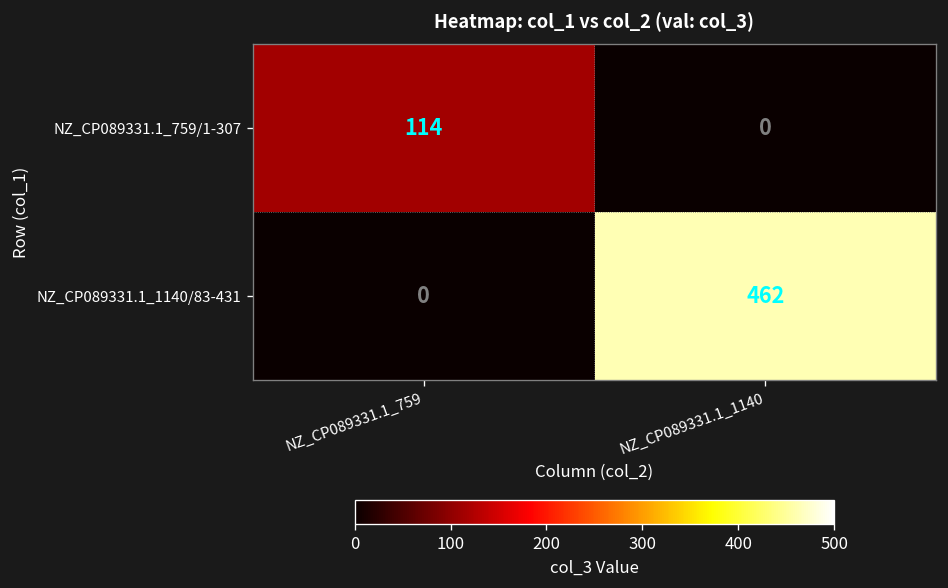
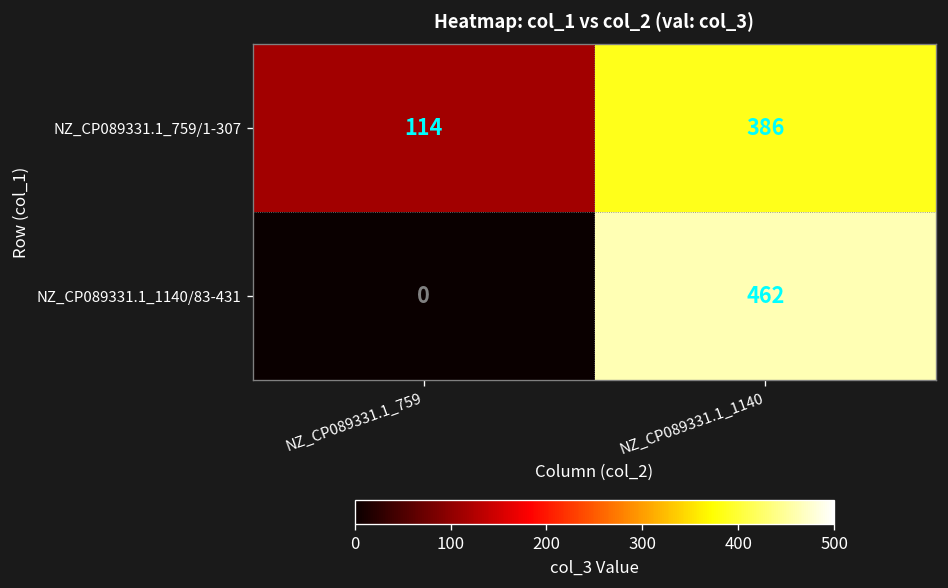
NZ_CP089331.1_759/1-307, NZ_CP089331.1_1140: 0 -> 386
